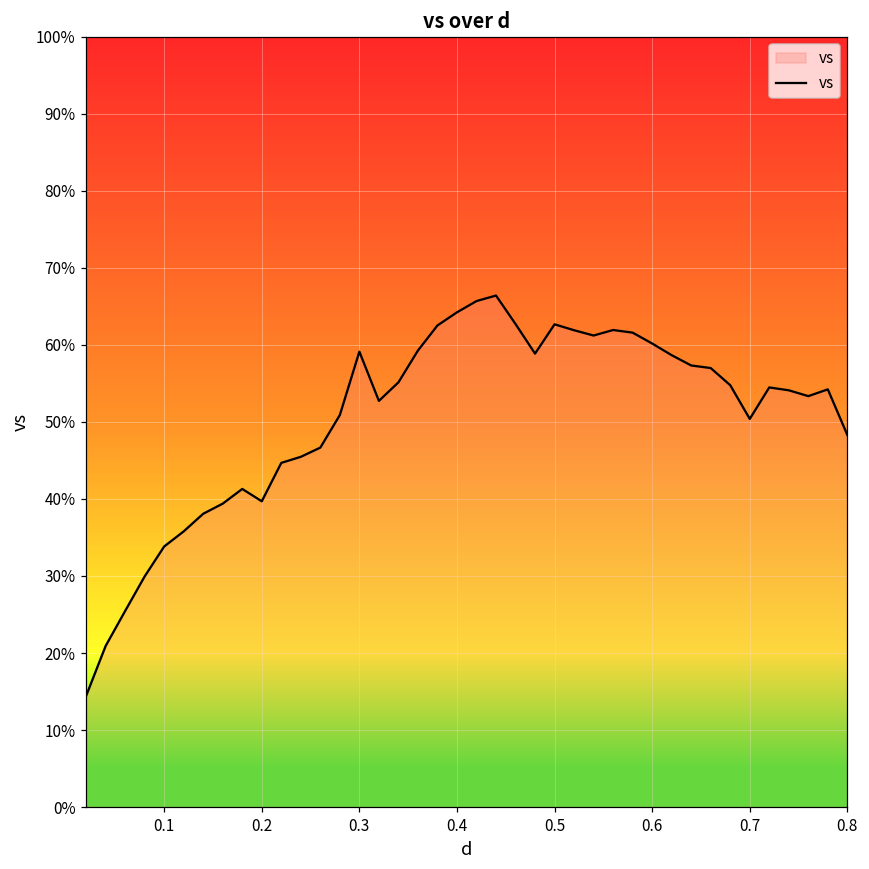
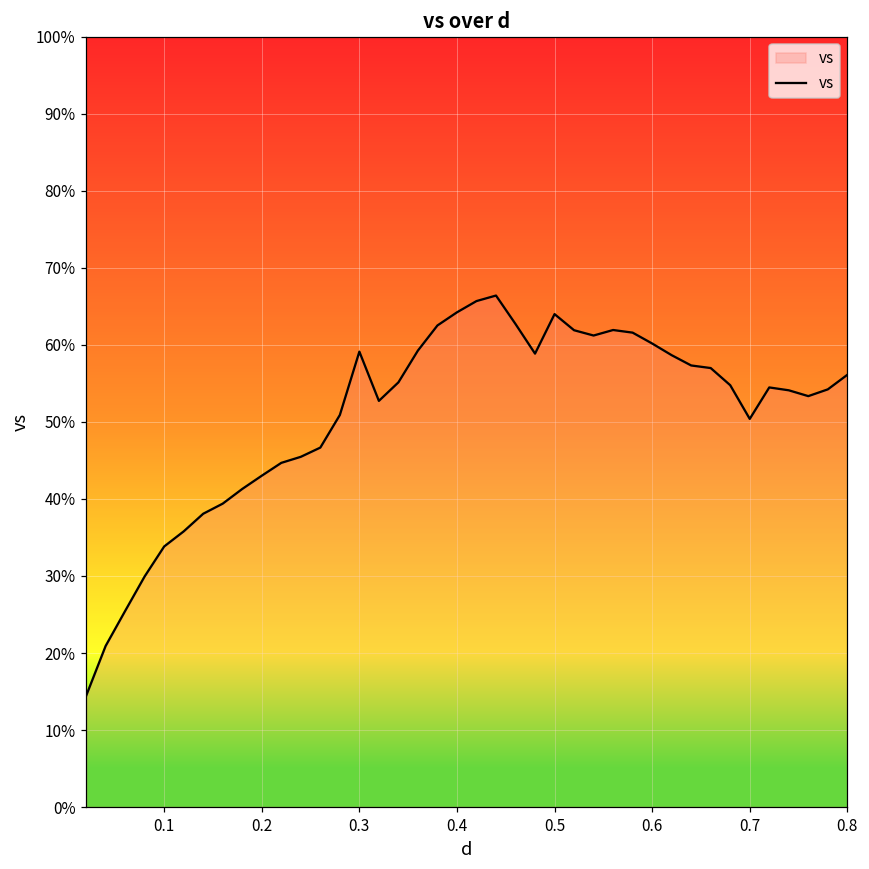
0.2: 40% -> 43%
0.5: 63% -> 64%
0.8: 48% -> 56%
